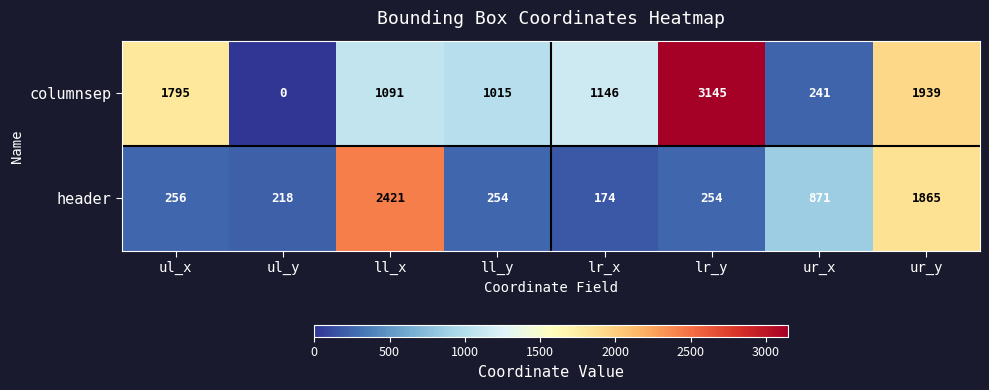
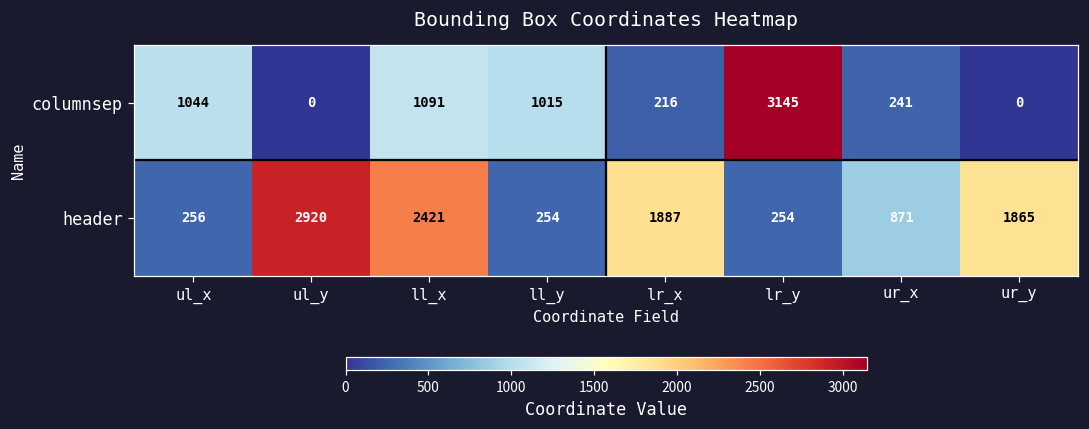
columnsep, ul_x: 1795 -> 1044
columnsep, lr_x: 1146 -> 216
columnsep, ur_y: 1939 -> 0
header, ul_y: 218 -> 2920
header, lr_x: 174 -> 1887
